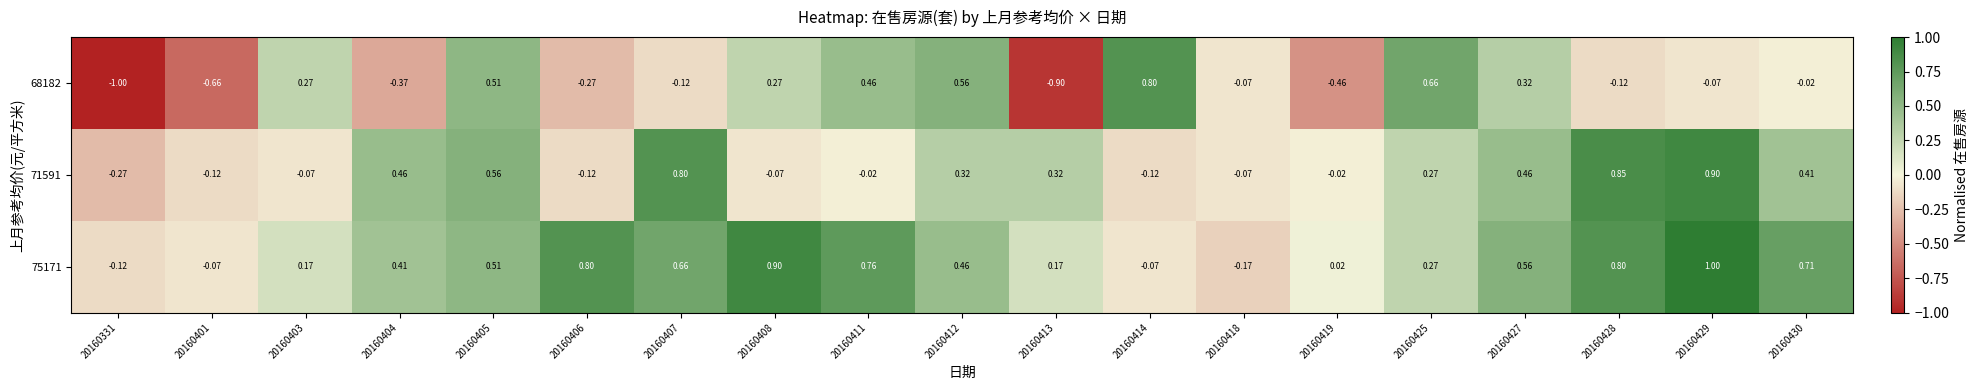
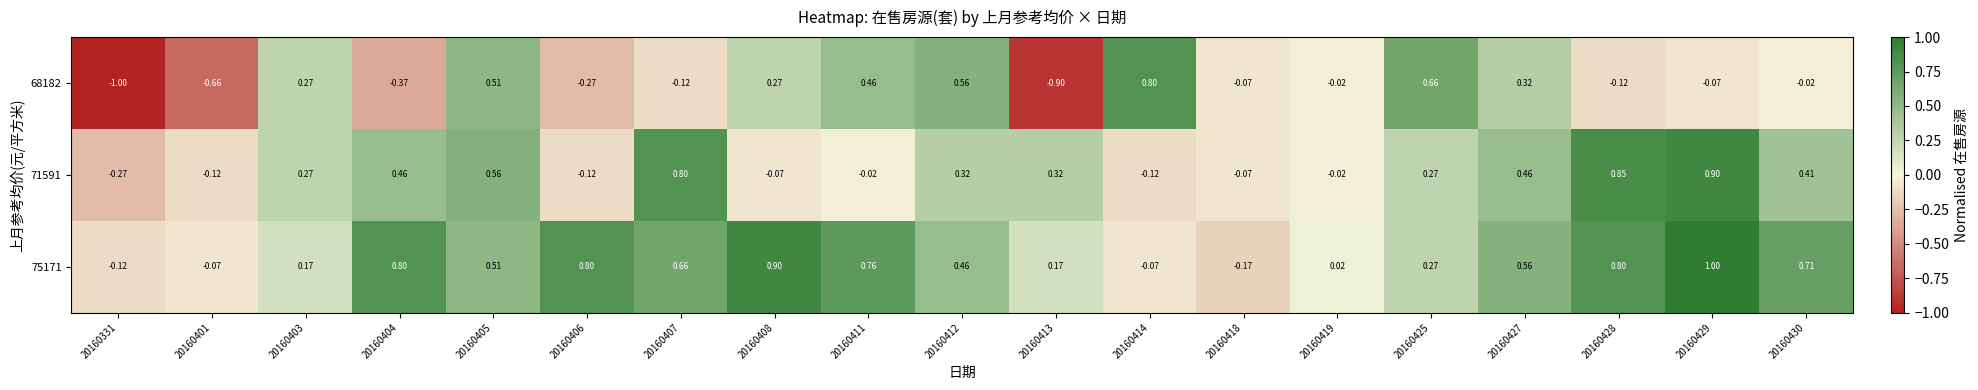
68182, 20160419: -0.46 -> -0.02
71591, 20160403: -0.07 -> 0.27
75171, 20160404: 0.41 -> 0.80
